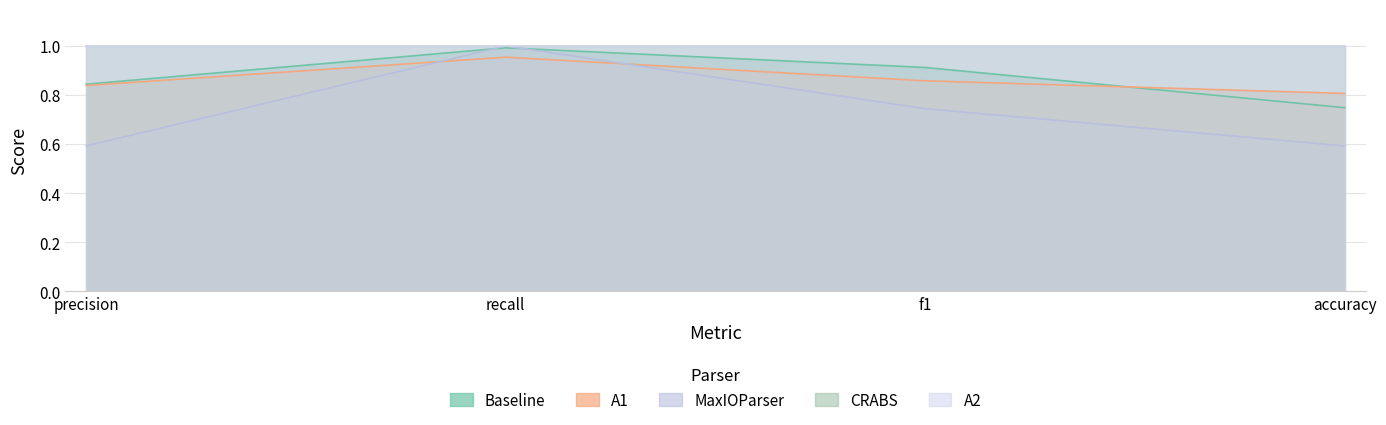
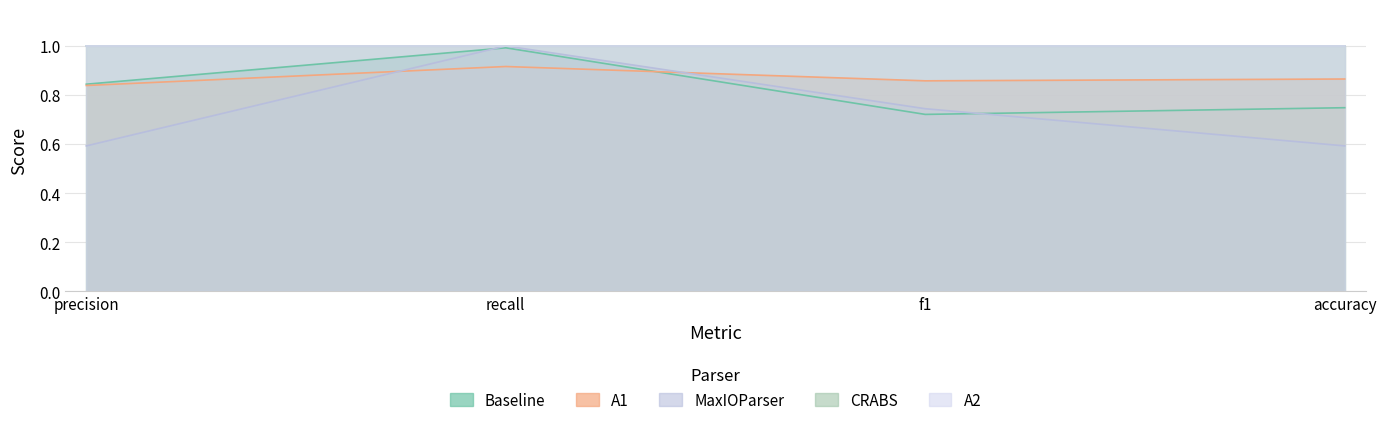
A1, recall: 0.95 -> 0.92
Baseline, f1: 0.91 -> 0.72
A1, accuracy: 0.81 -> 0.87
